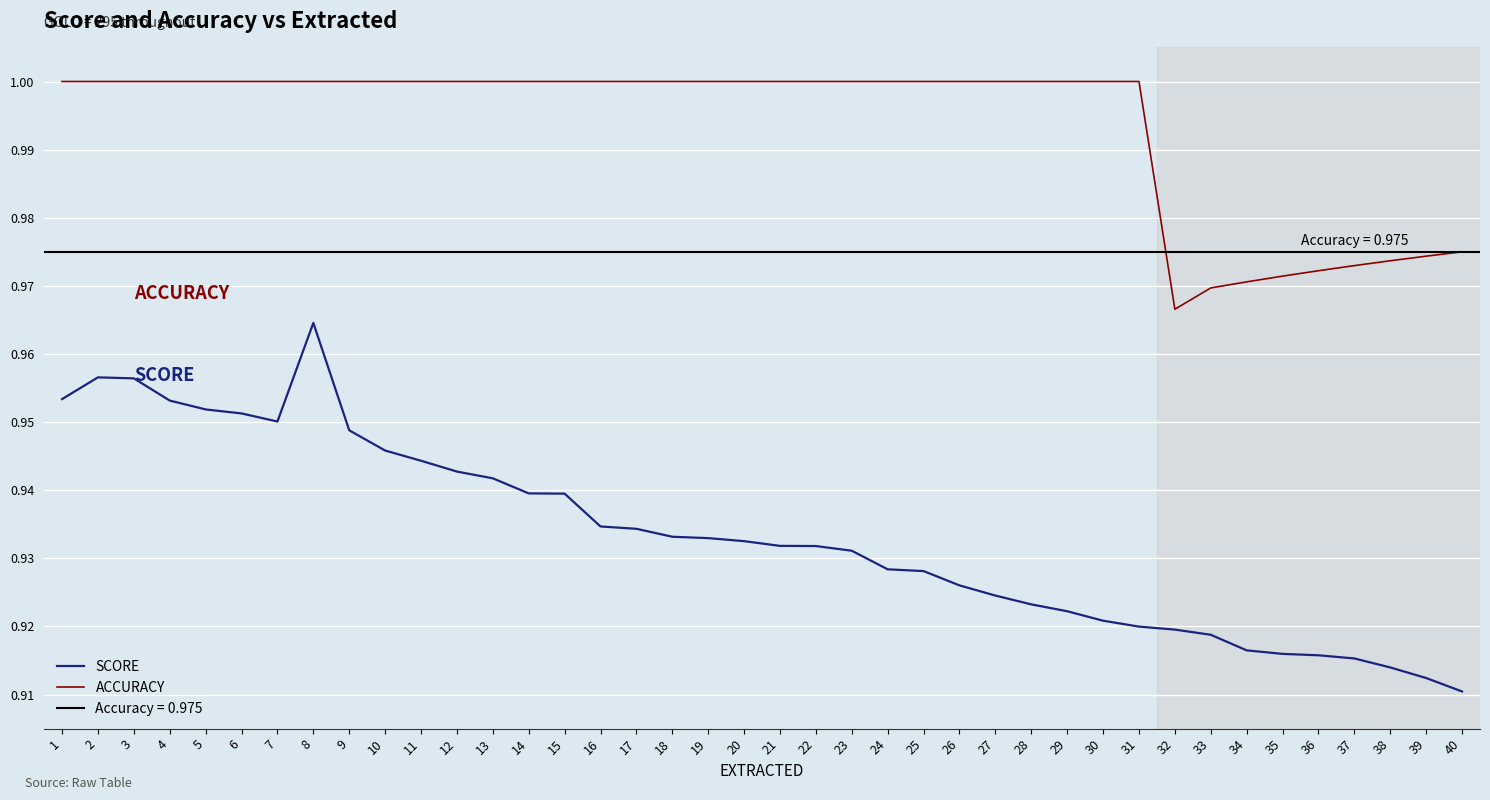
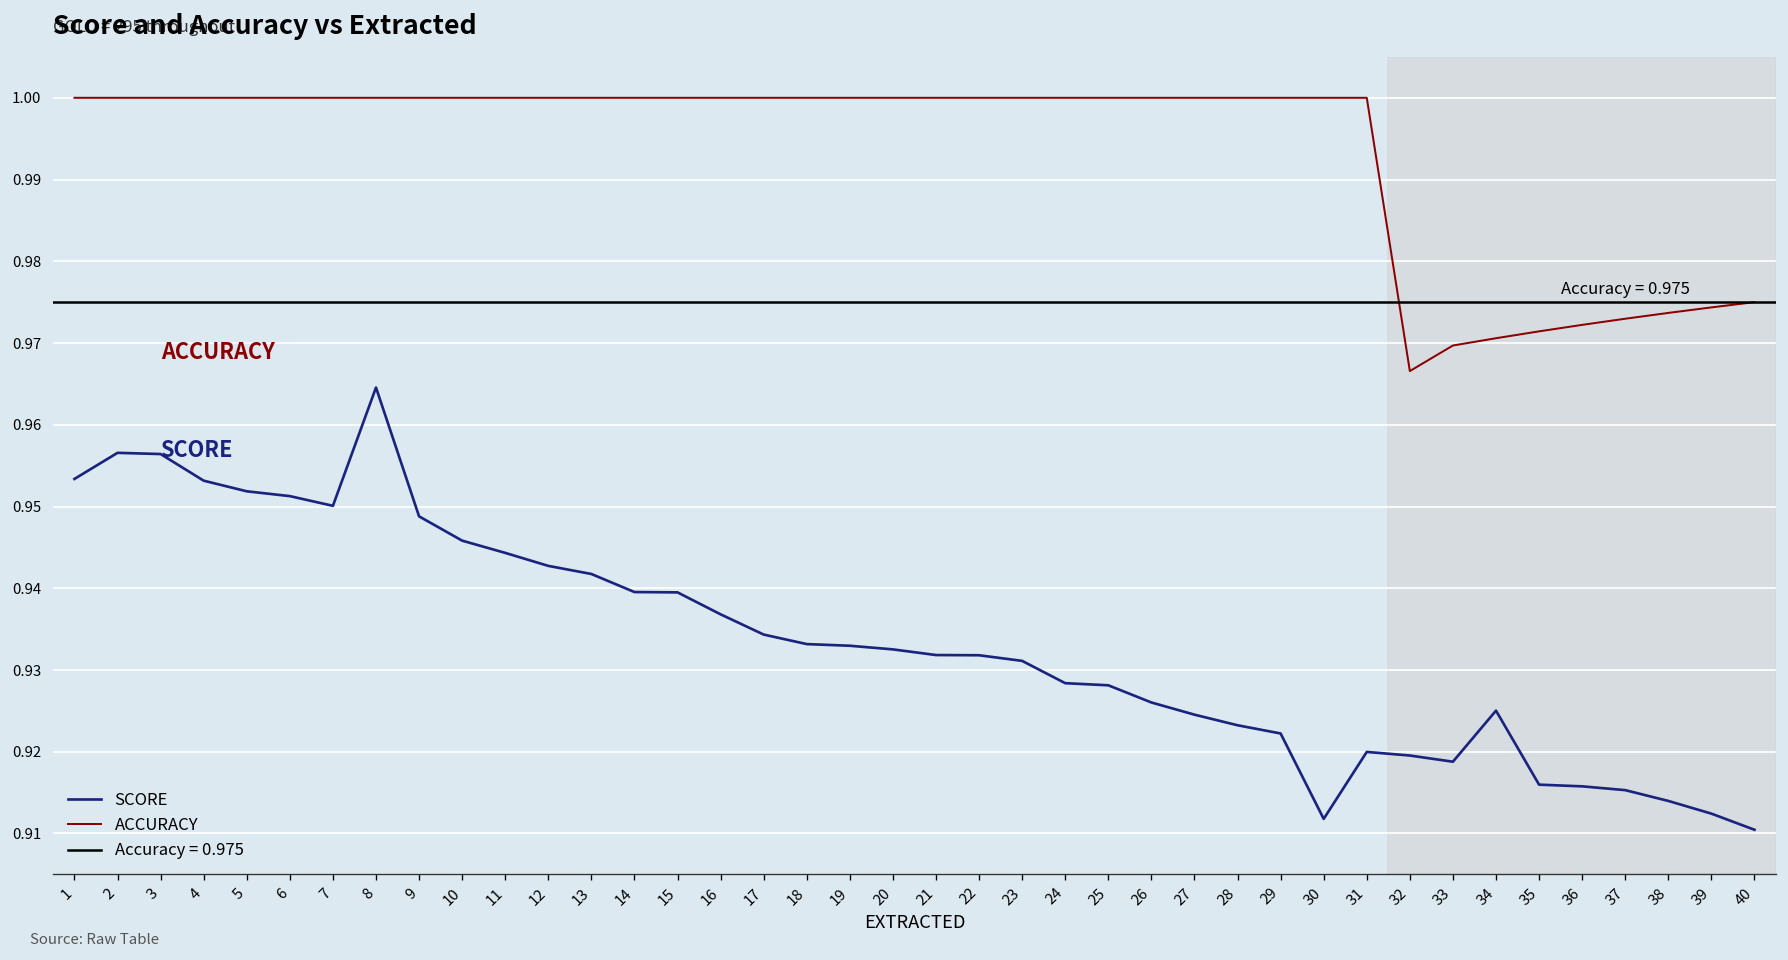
SCORE, 16: 0.935 -> 0.937
SCORE, 30: 0.921 -> 0.912
SCORE, 34: 0.916 -> 0.925
